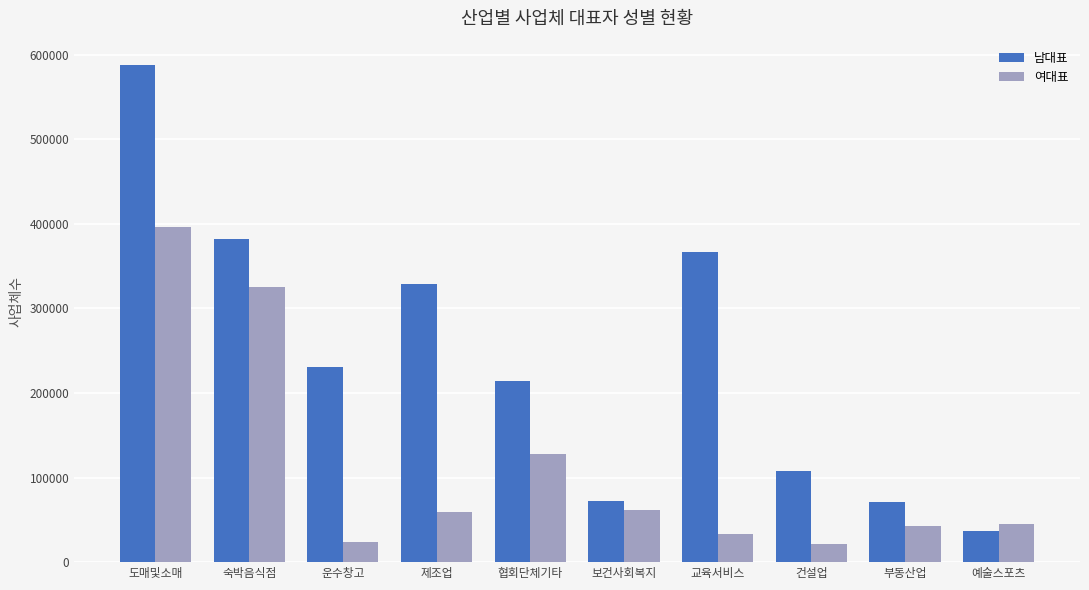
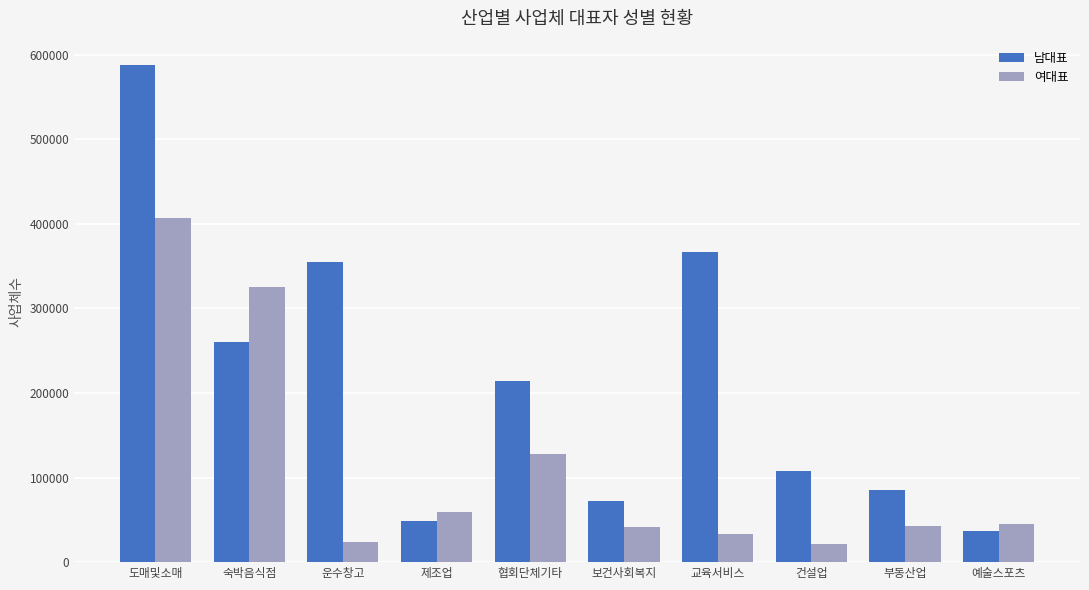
여대표, 도매및소매: 400000 -> 410000
남대표, 숙박음식점: 380000 -> 260000
남대표, 운수창고: 230000 -> 360000
남대표, 제조업: 330000 -> 50000
여대표, 보건사회복지: 60000 -> 40000
남대표, 부동산업: 70000 -> 80000
